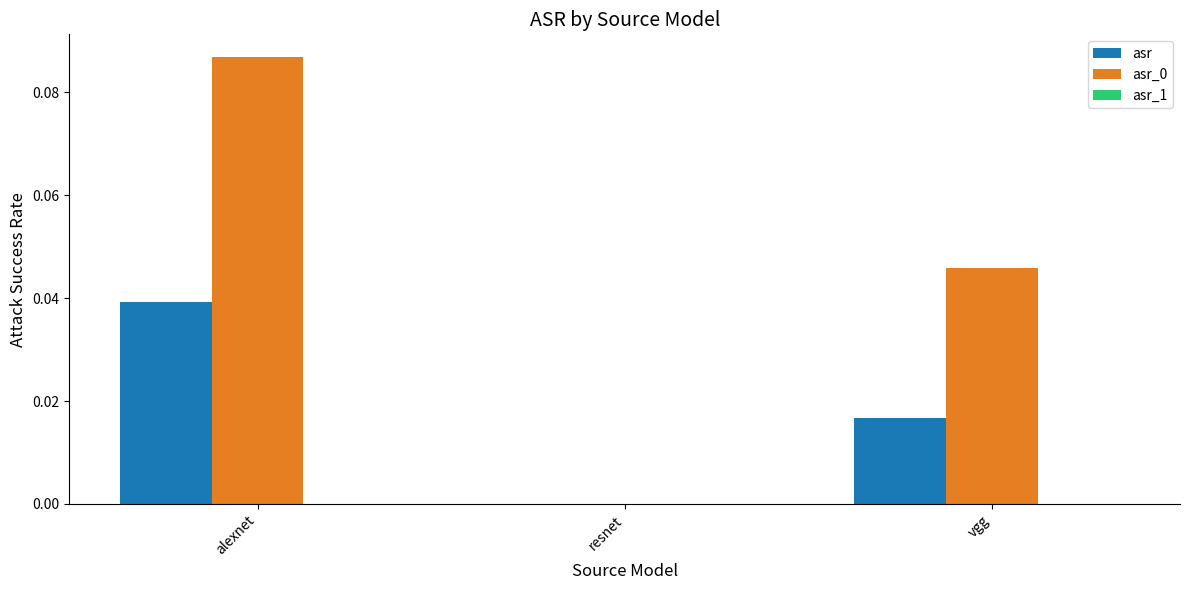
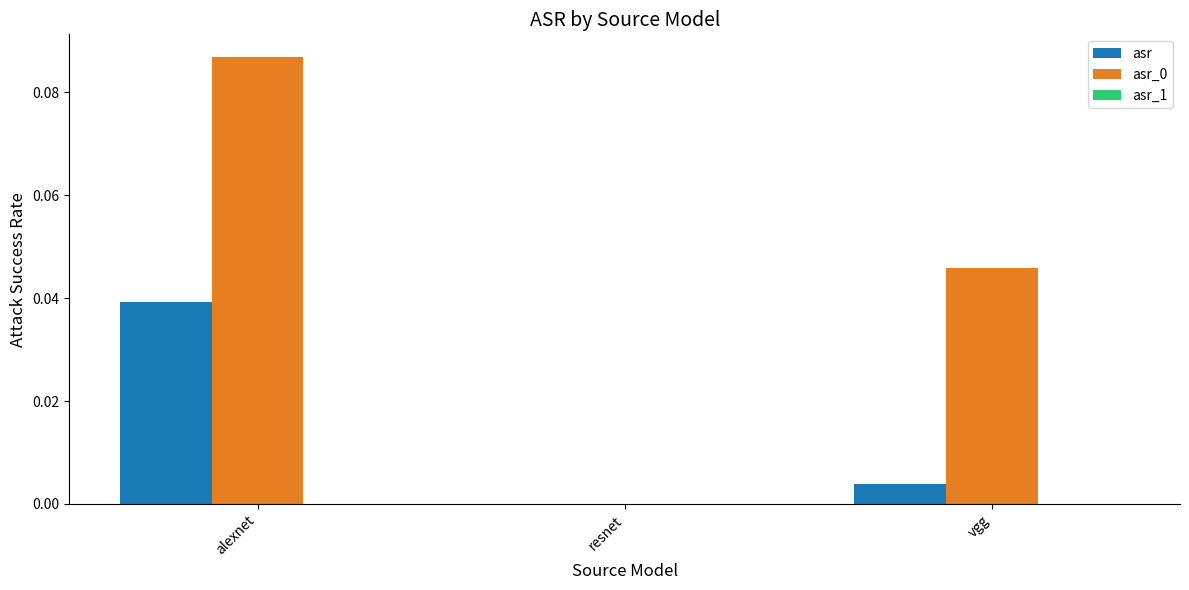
asr, vgg: 0.017 -> 0.004
